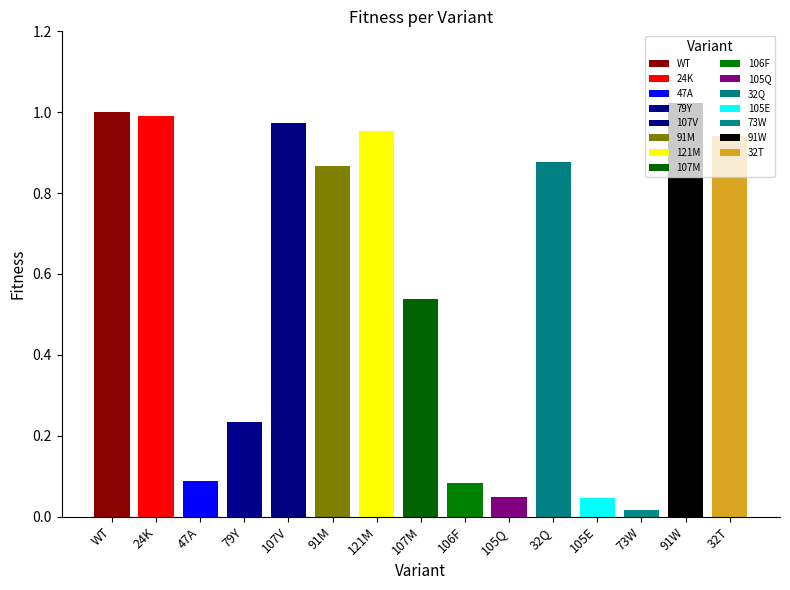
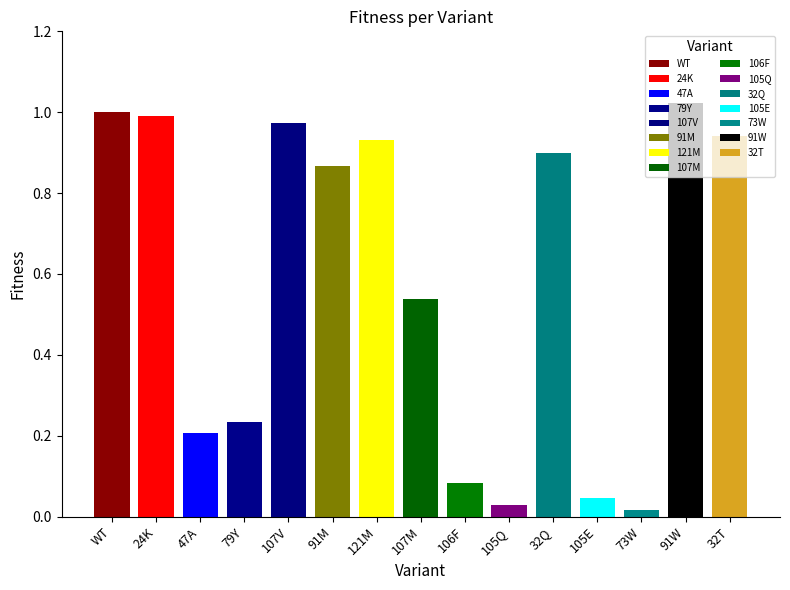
47A: 0.09 -> 0.21
121M: 0.95 -> 0.93
105Q: 0.05 -> 0.03
32Q: 0.88 -> 0.90
